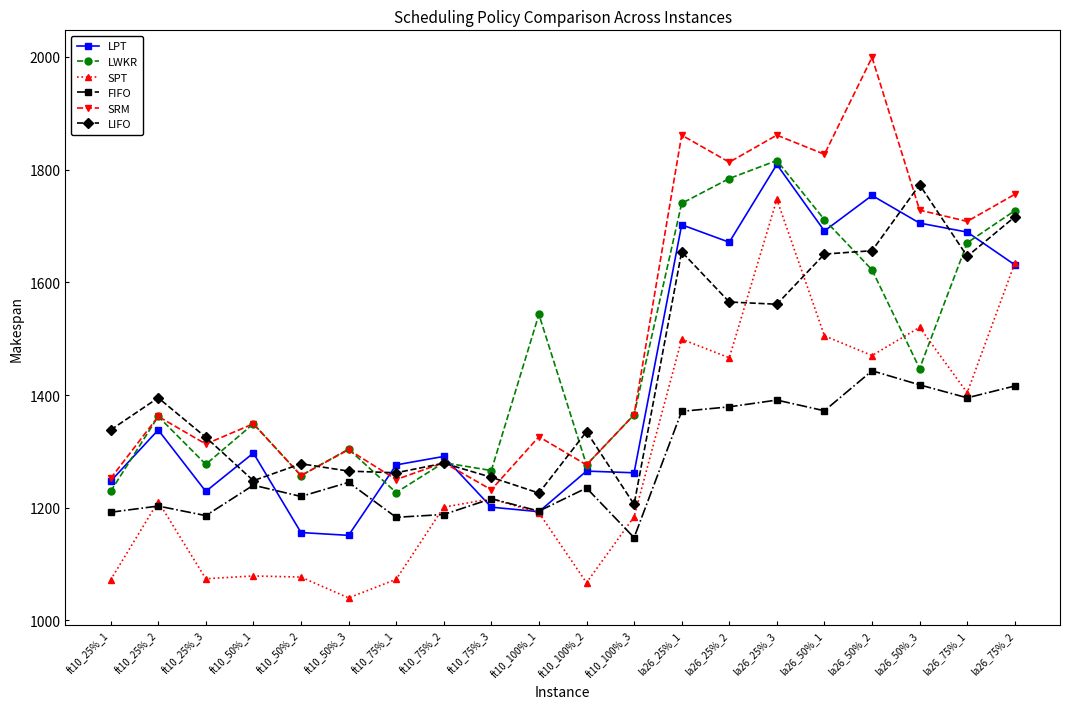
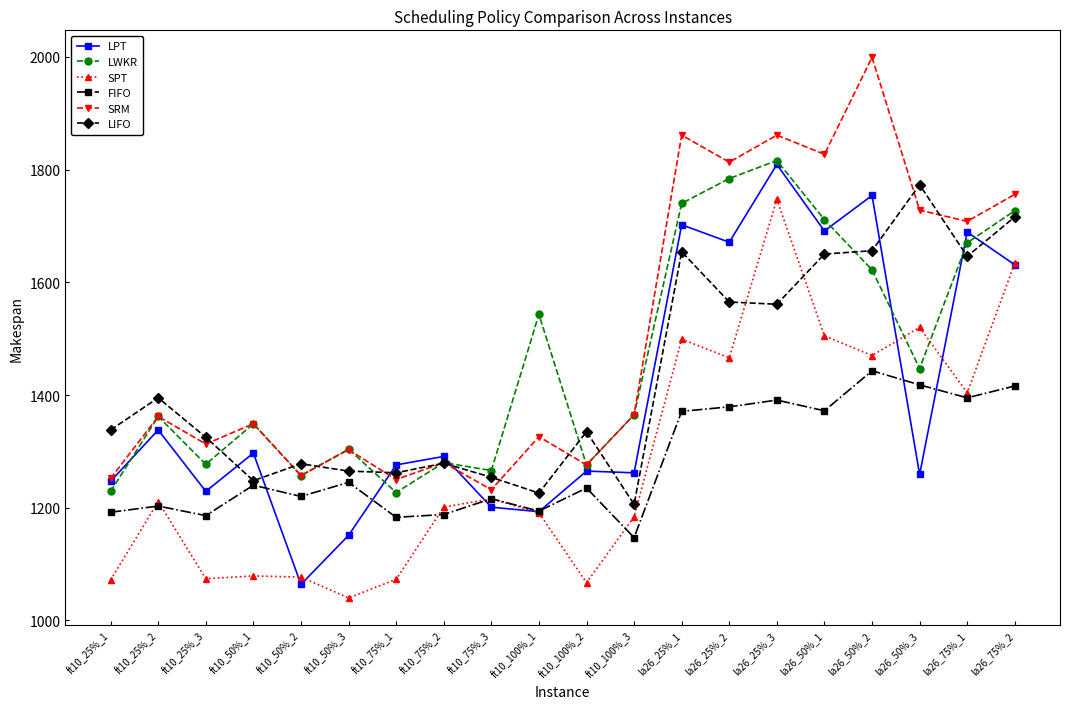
LPT, ft10_50%_2: 1160 -> 1060
LPT, la26_50%_3: 1710 -> 1260
